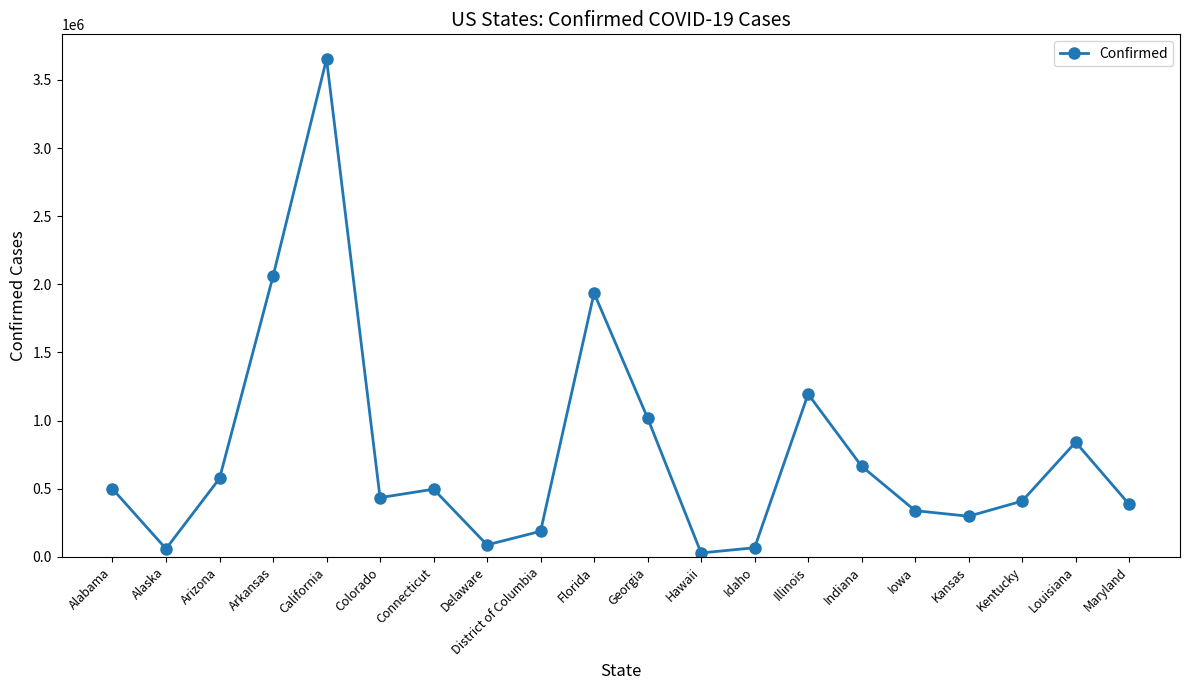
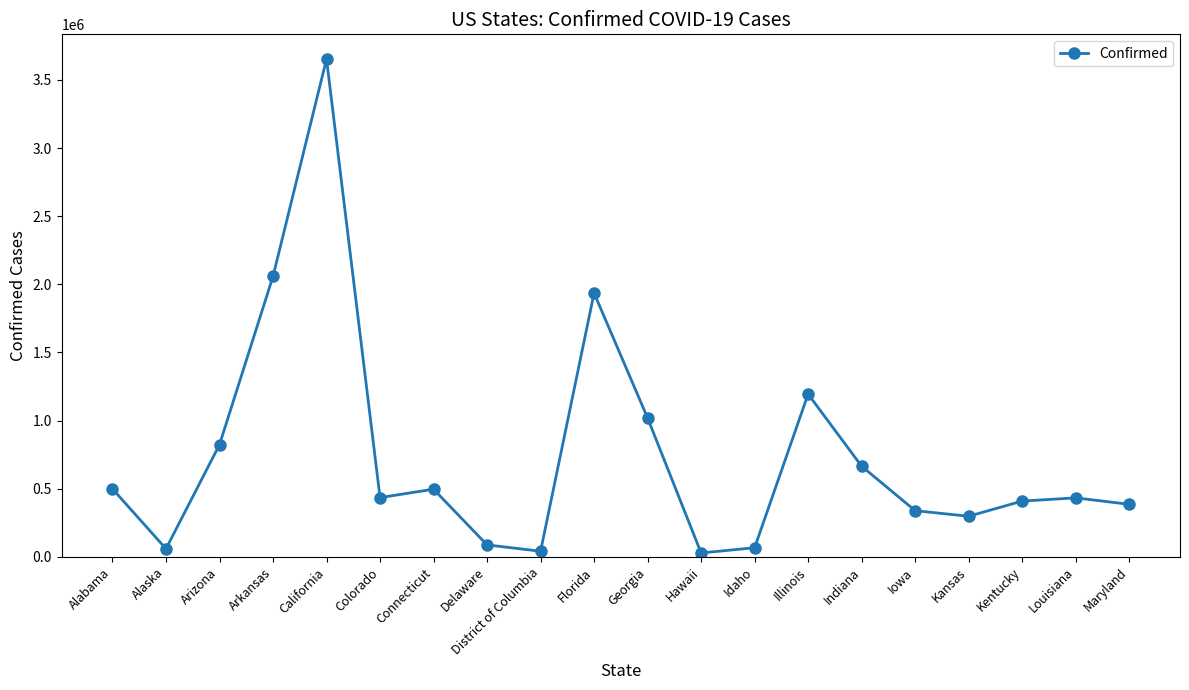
Arizona: 580000 -> 820000
District of Columbia: 190000 -> 40000
Louisiana: 840000 -> 430000
